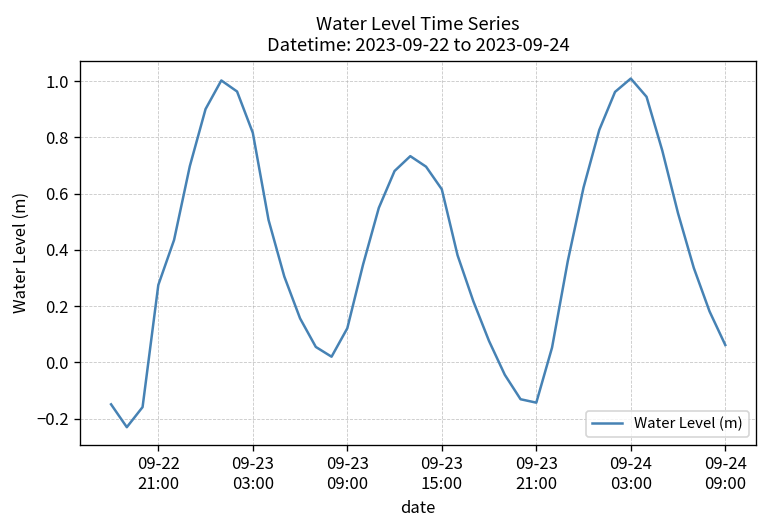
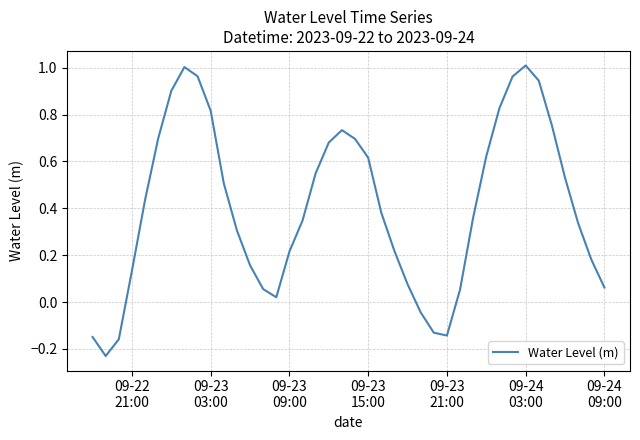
09-22 21:00: 0.28 -> 0.13
09-23 09:00: 0.12 -> 0.22
